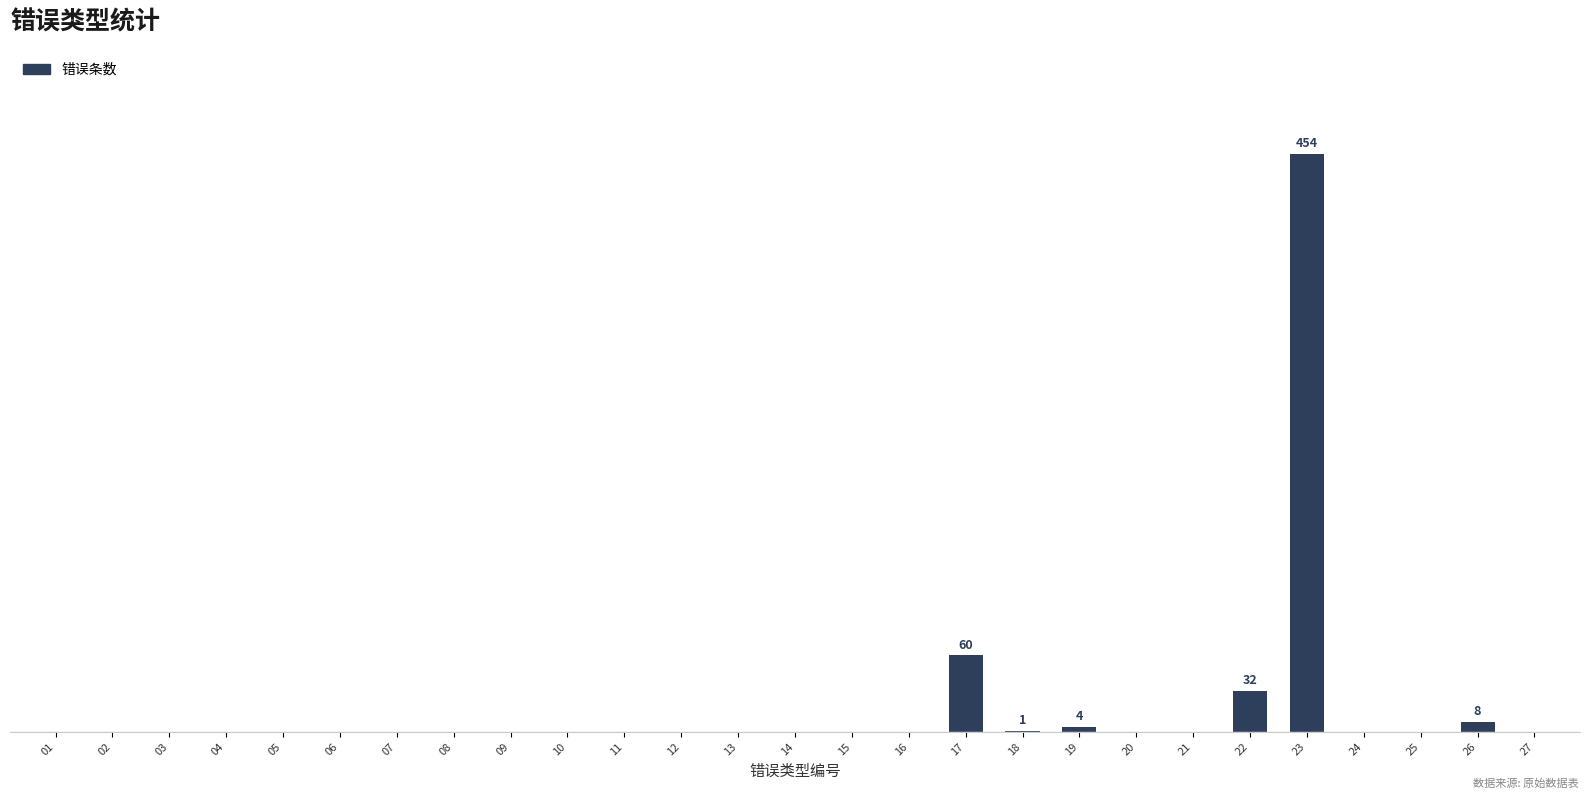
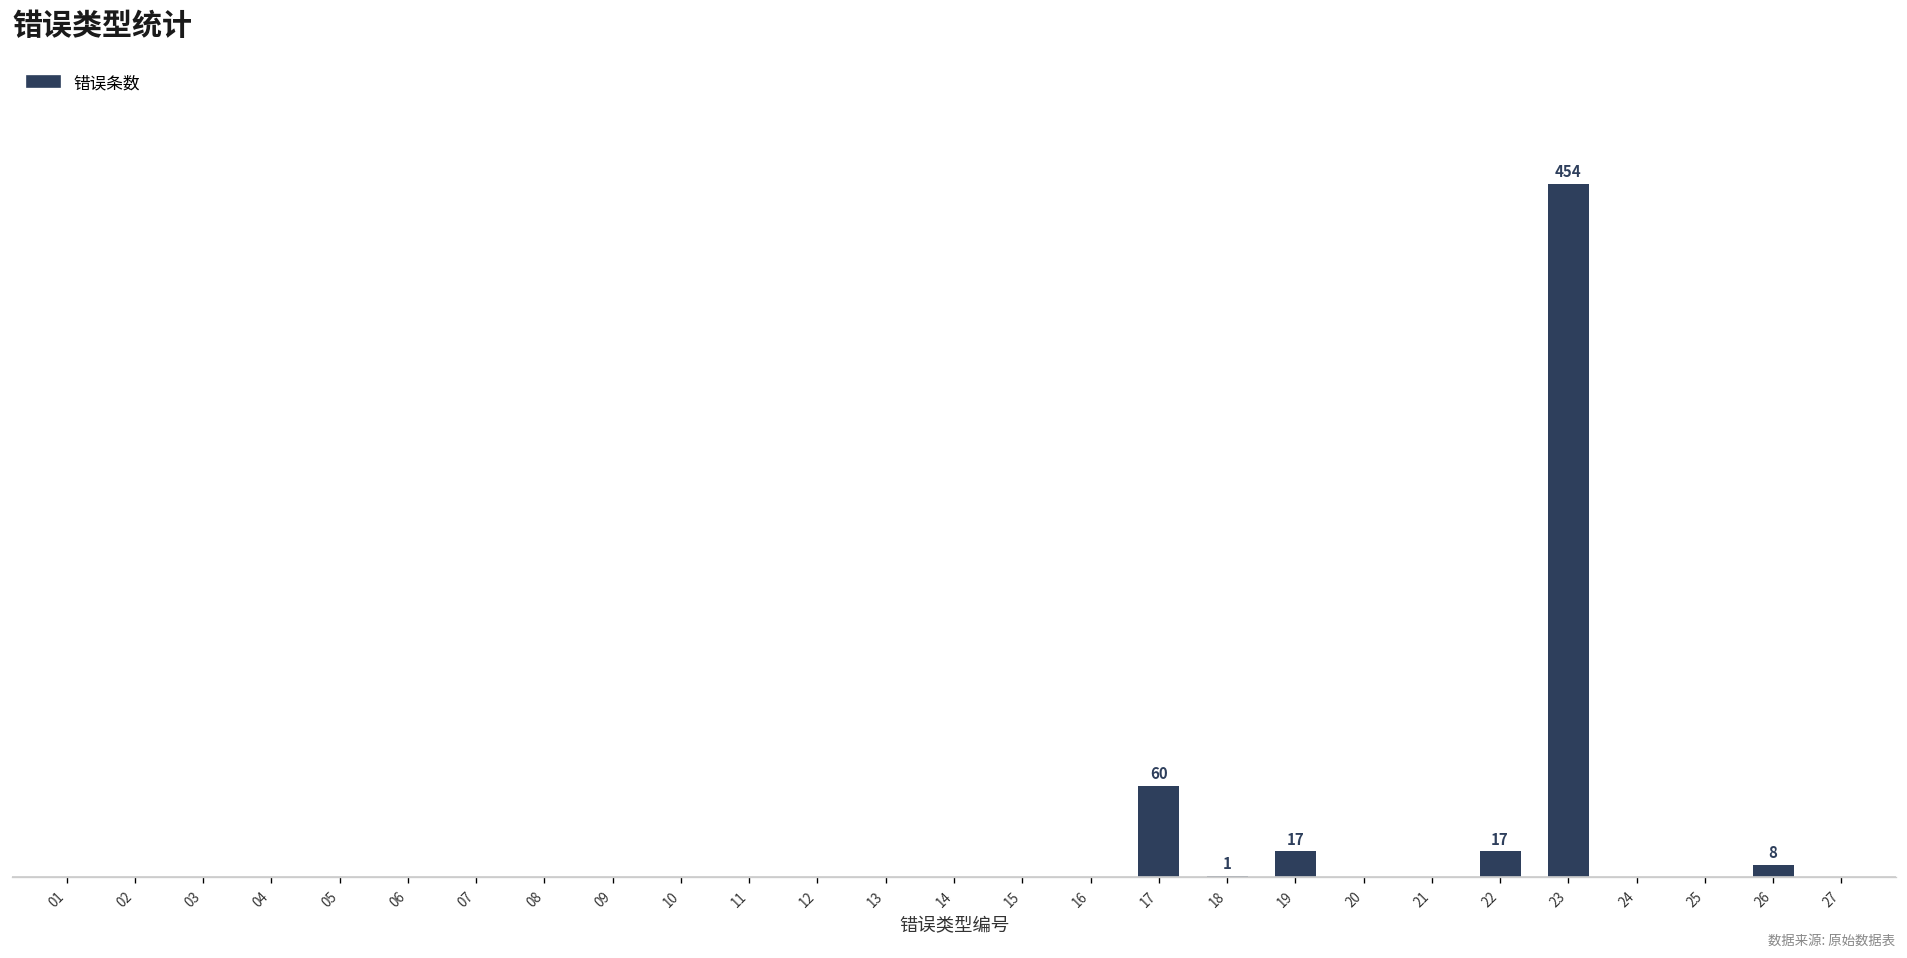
19: 4 -> 17
22: 32 -> 17
